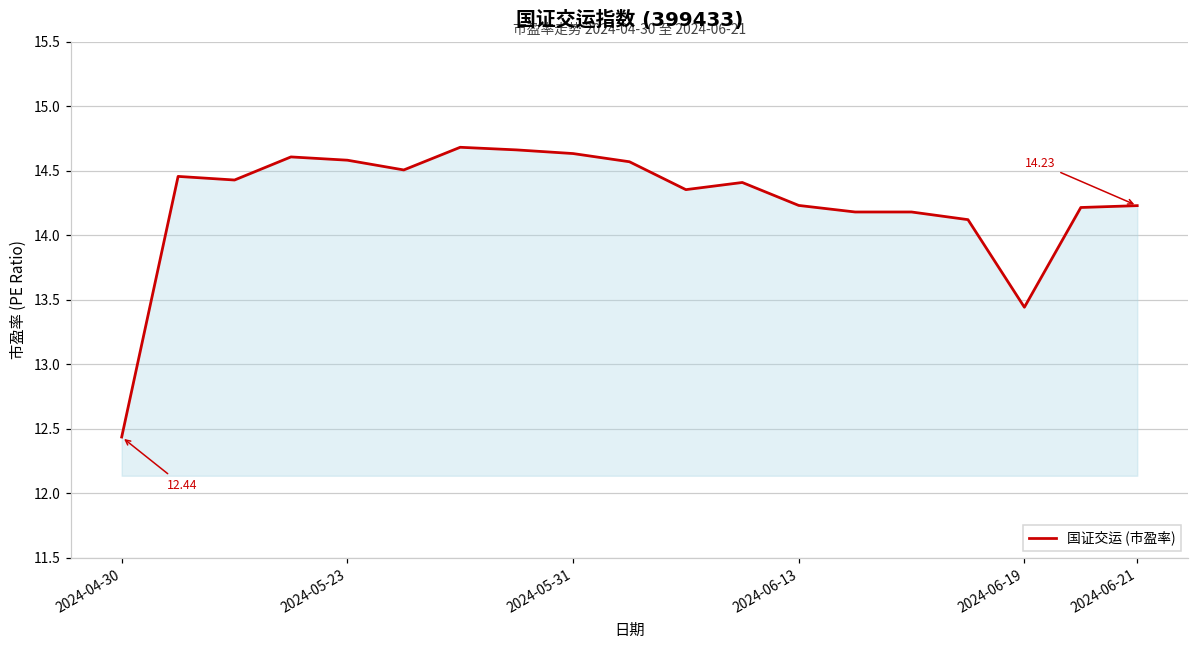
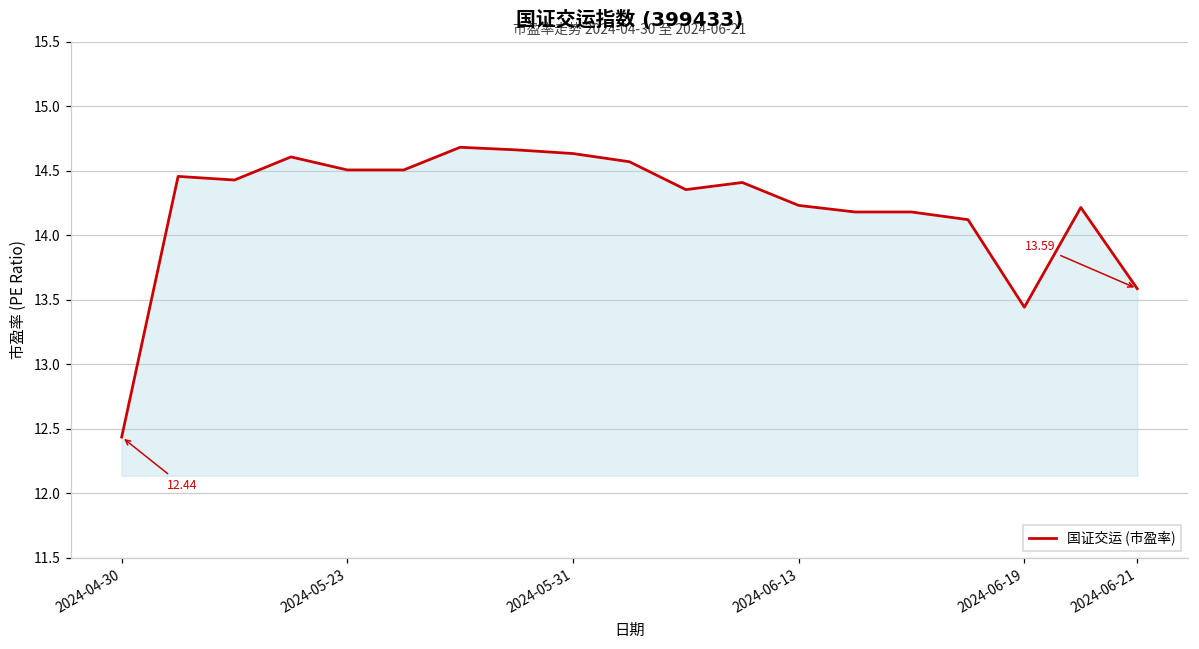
2024-05-23: 14.58 -> 14.51
2024-06-21: 14.23 -> 13.59
